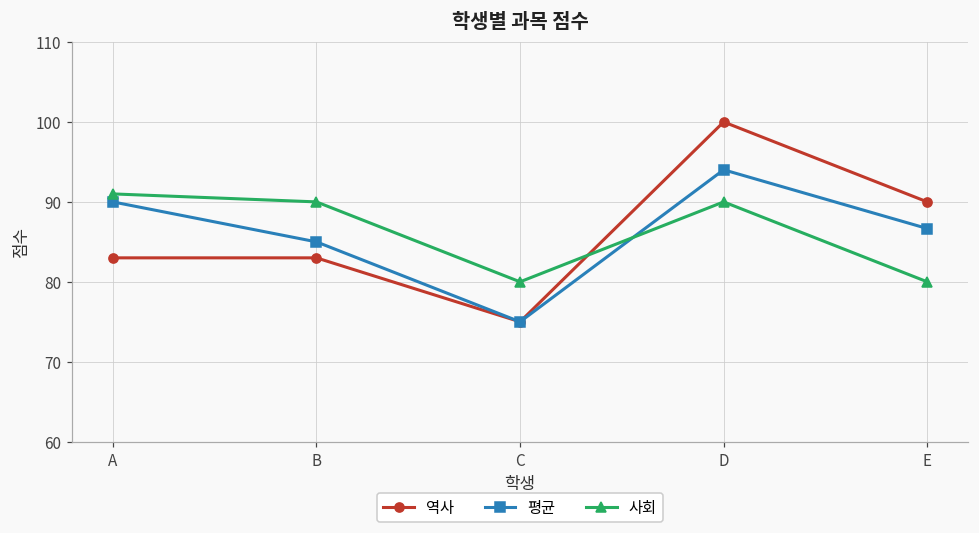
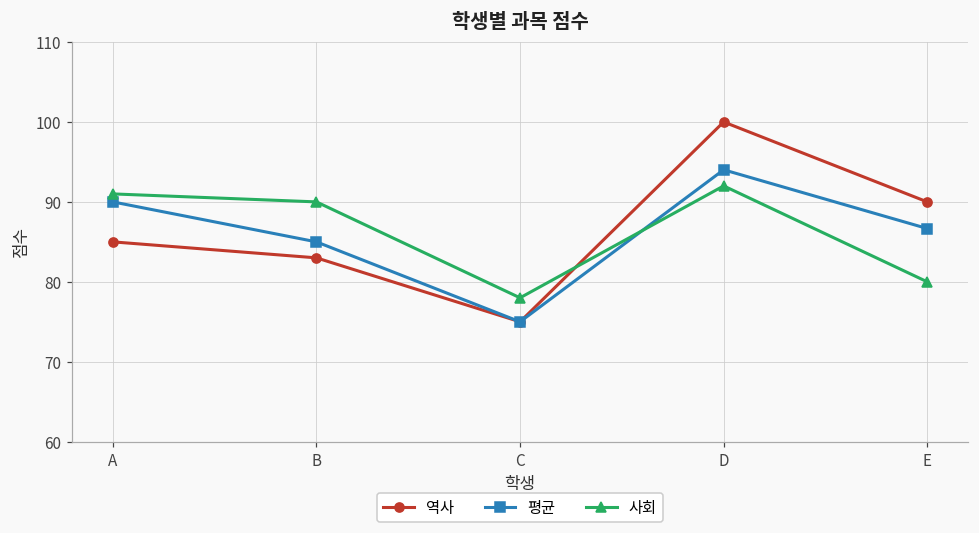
역사, A: 83 -> 85
사회, C: 80 -> 78
사회, D: 90 -> 92
